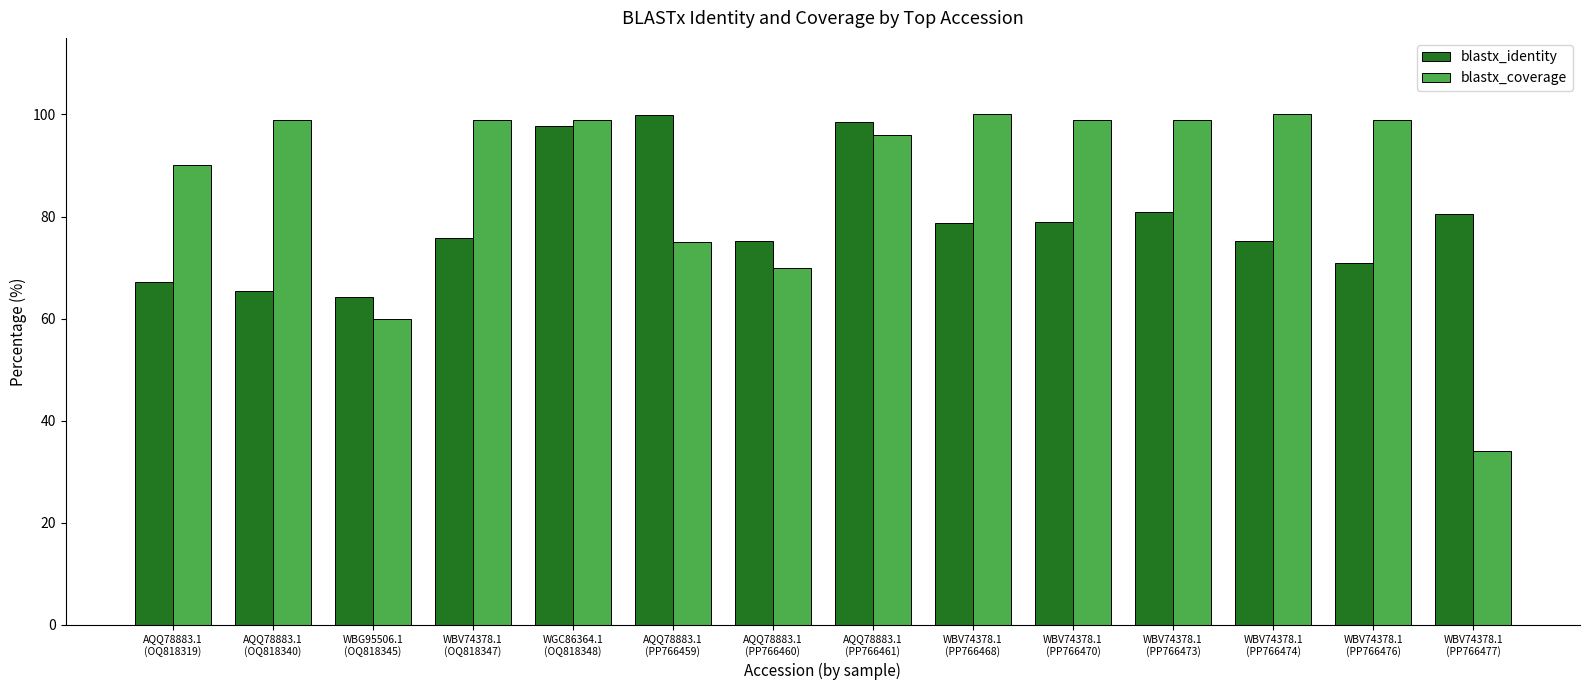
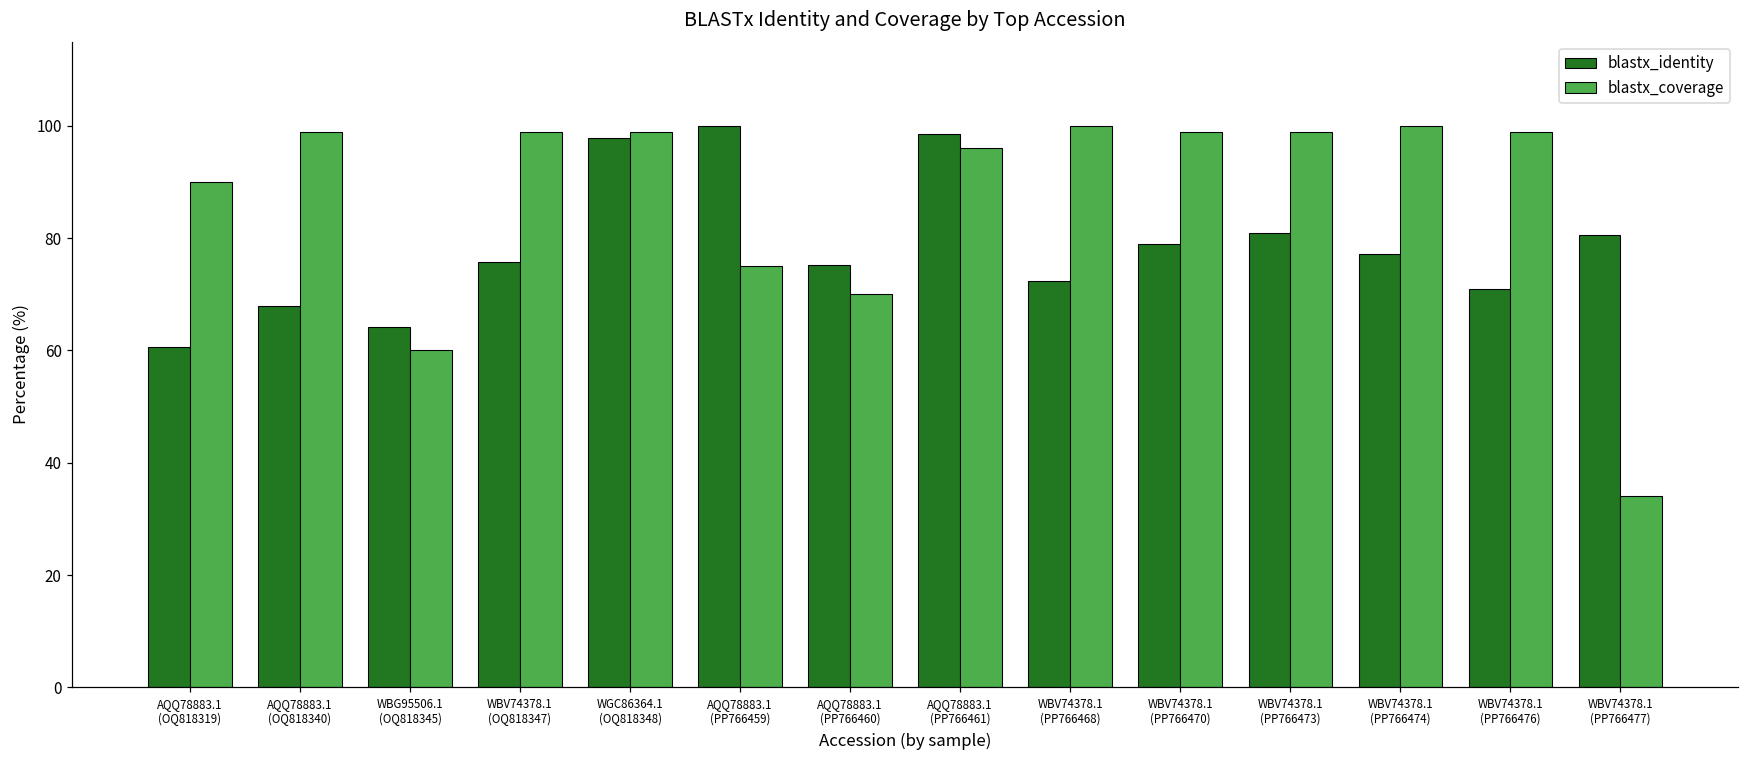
blastx_identity, AQQ78883.1 (OQ818319): 67 -> 61
blastx_identity, AQQ78883.1 (OQ818340): 65 -> 68
blastx_identity, WBV74378.1 (PP766468): 79 -> 72
blastx_identity, WBV74378.1 (PP766474): 75 -> 77
